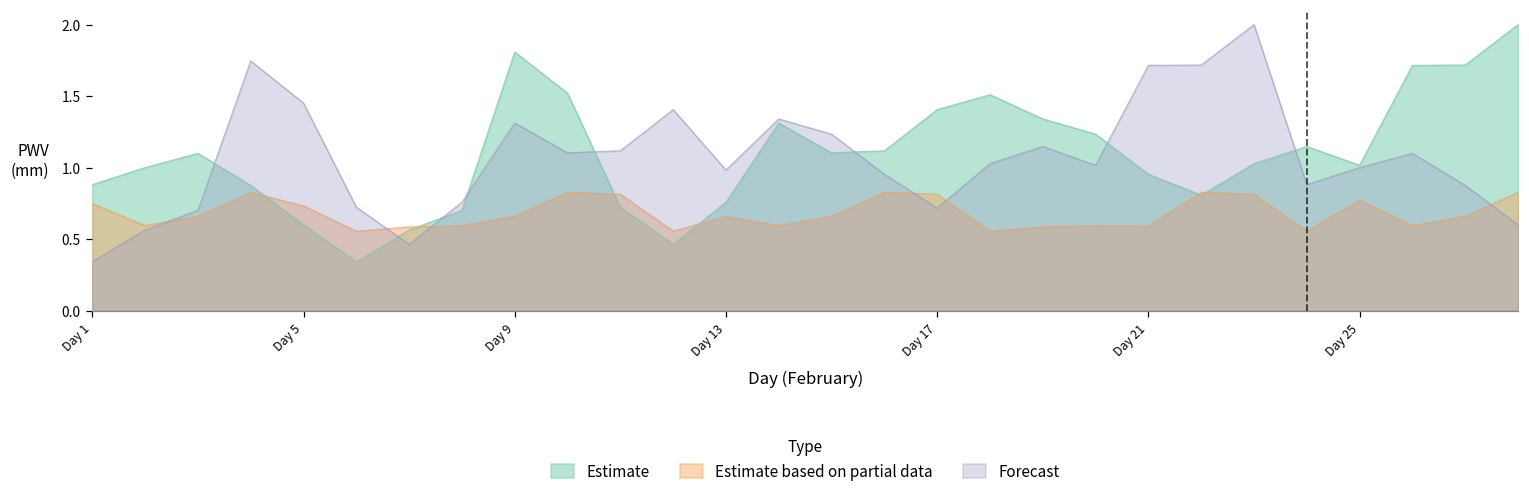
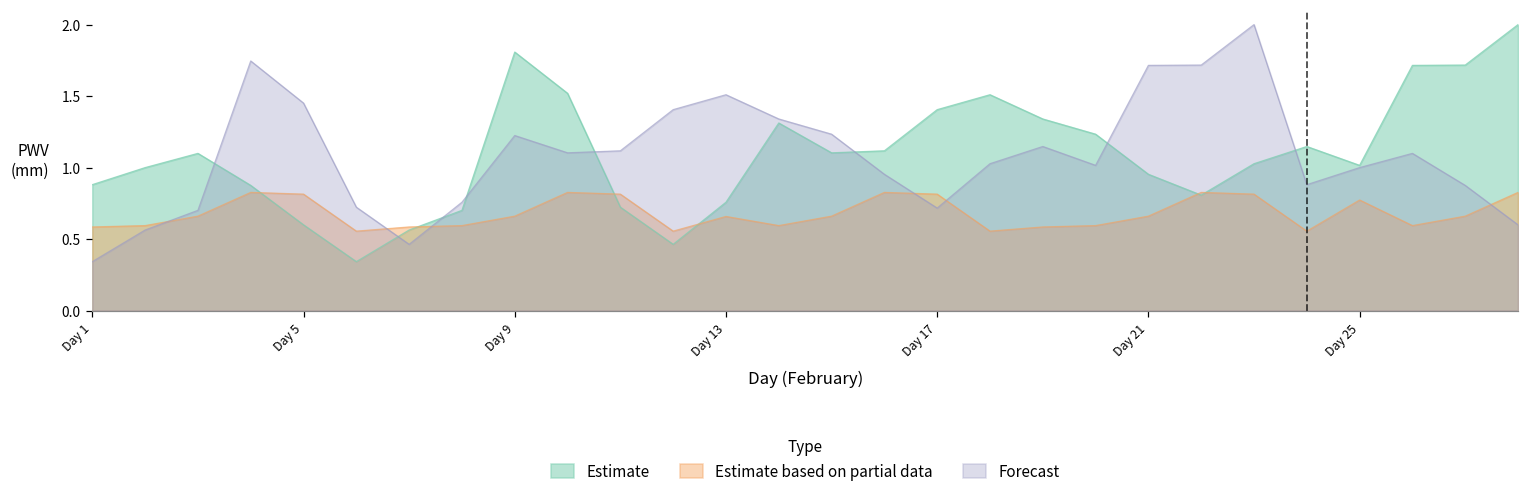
Estimate based on partial data, Day 1: 0.75 -> 0.58
Estimate based on partial data, Day 5: 0.73 -> 0.81
Forecast, Day 9: 1.31 -> 1.22
Forecast, Day 13: 0.98 -> 1.51
Estimate based on partial data, Day 21: 0.59 -> 0.66
